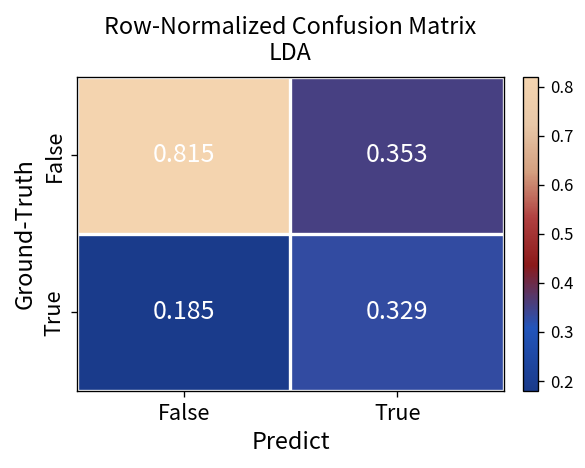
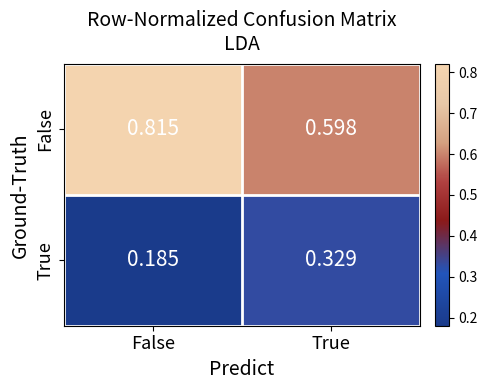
False, True: 0.353 -> 0.598
